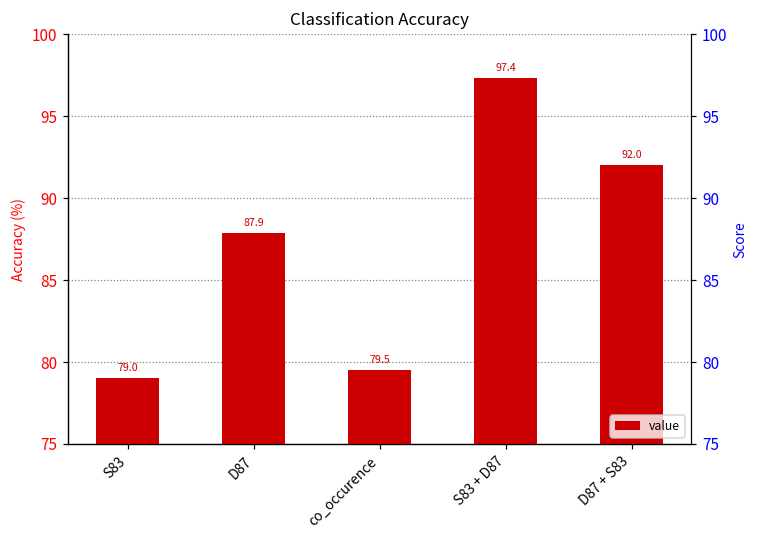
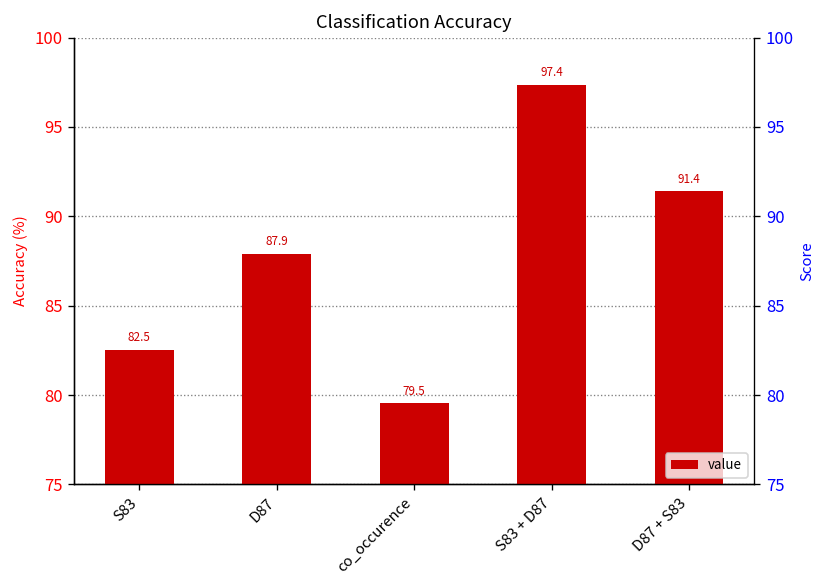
S83: 79.0 -> 82.5
D87 + S83: 92.0 -> 91.4
